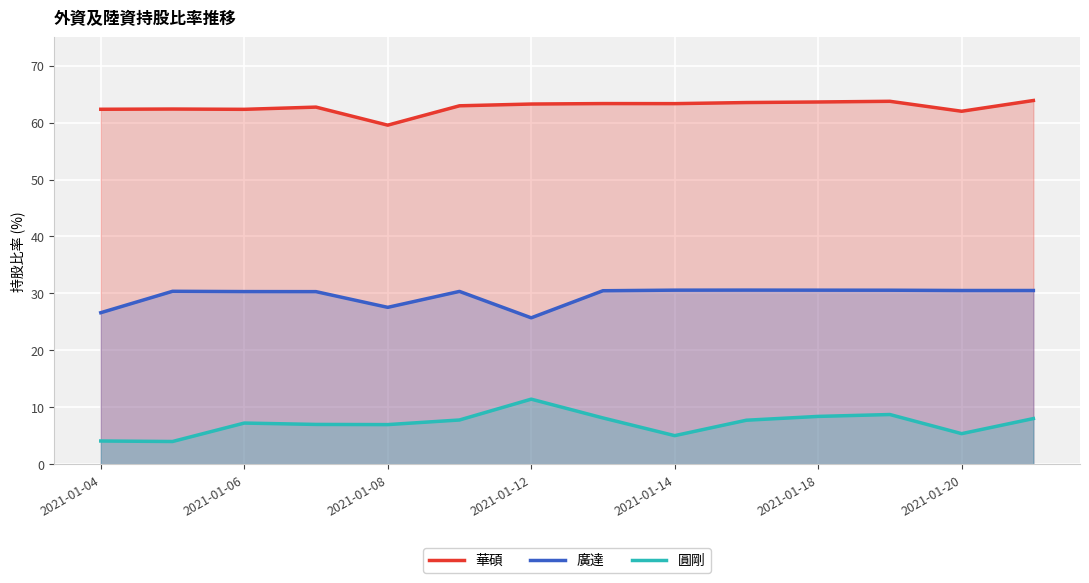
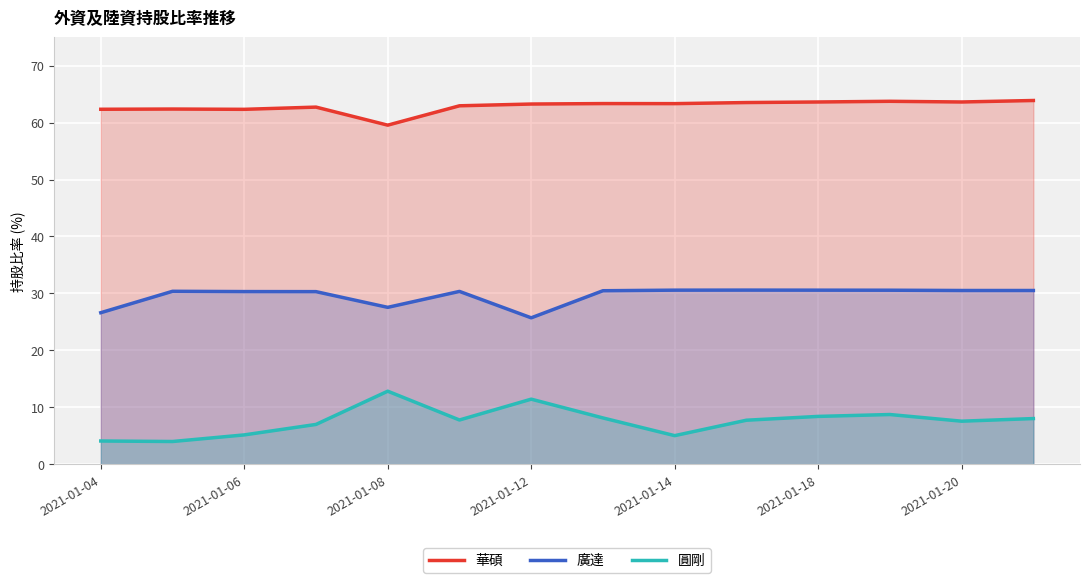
圓剛, 2021-01-06: 7 -> 5
圓剛, 2021-01-08: 7 -> 13
華碩, 2021-01-20: 62 -> 64
圓剛, 2021-01-20: 5 -> 8
